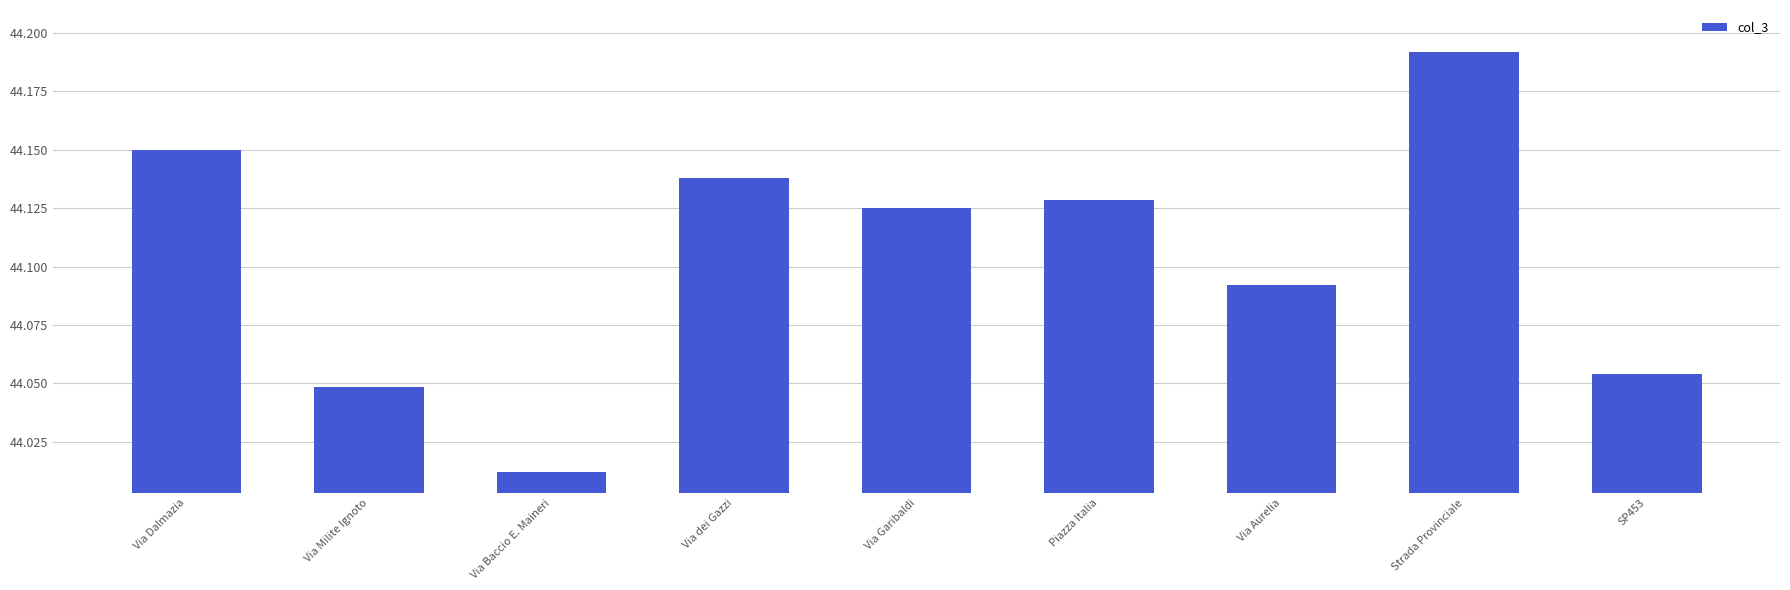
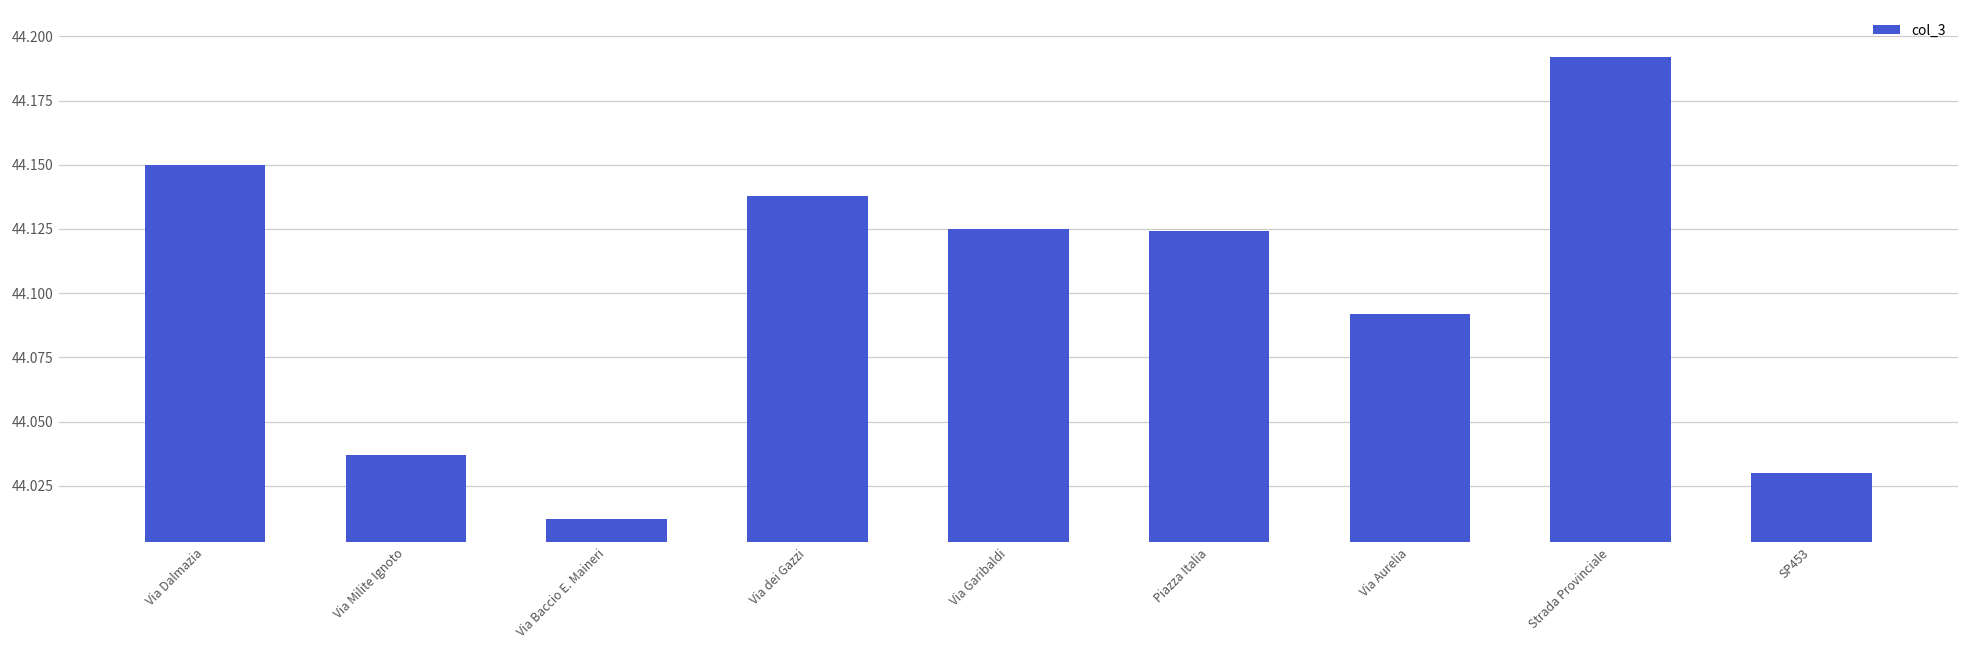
Via Milite Ignoto: 44.048 -> 44.037
Piazza Italia: 44.129 -> 44.124
SP453: 44.054 -> 44.030
